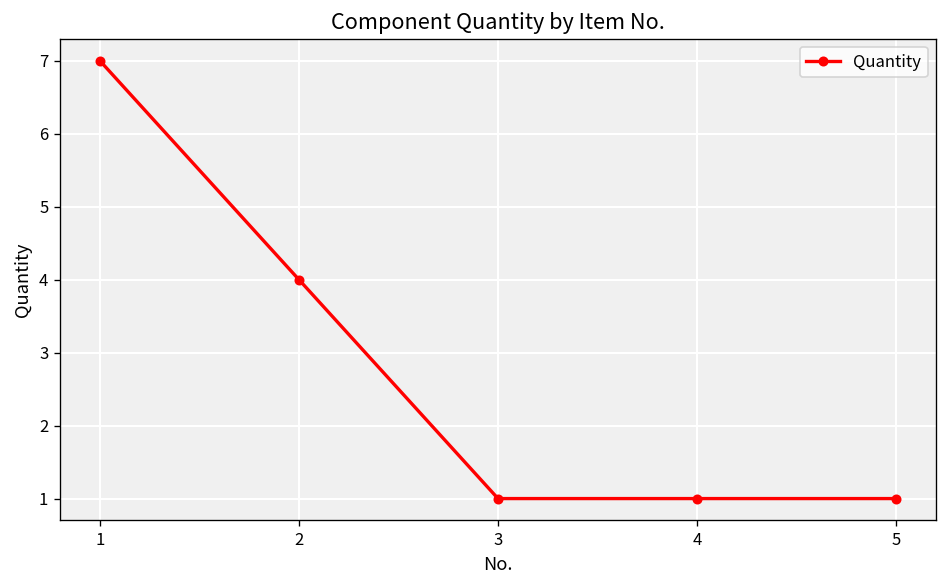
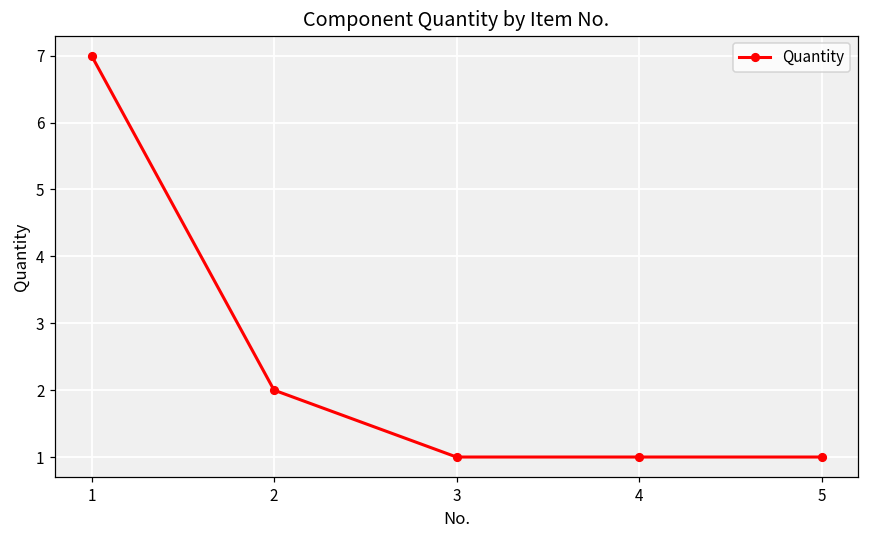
2: 4 -> 2
